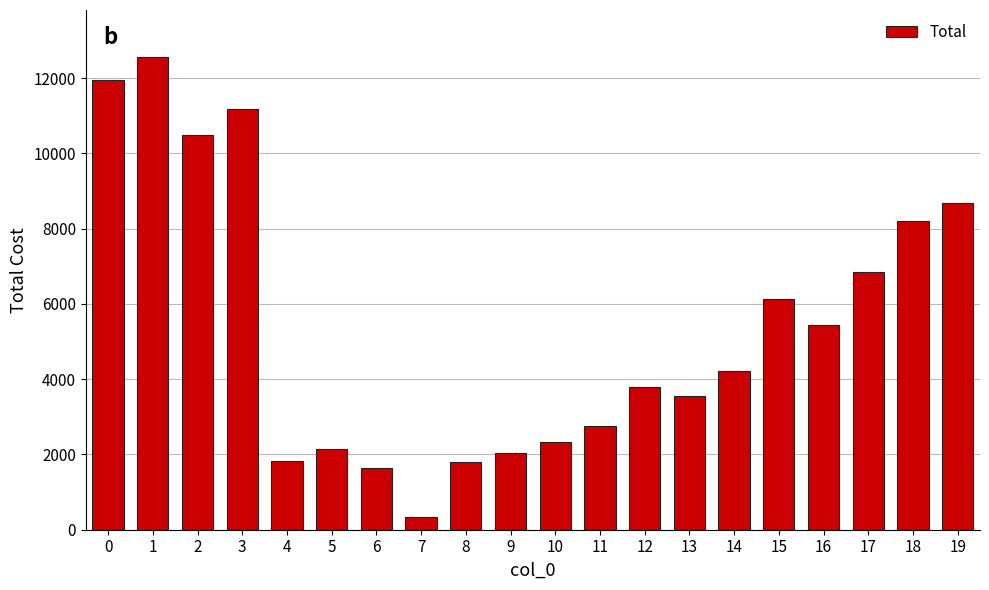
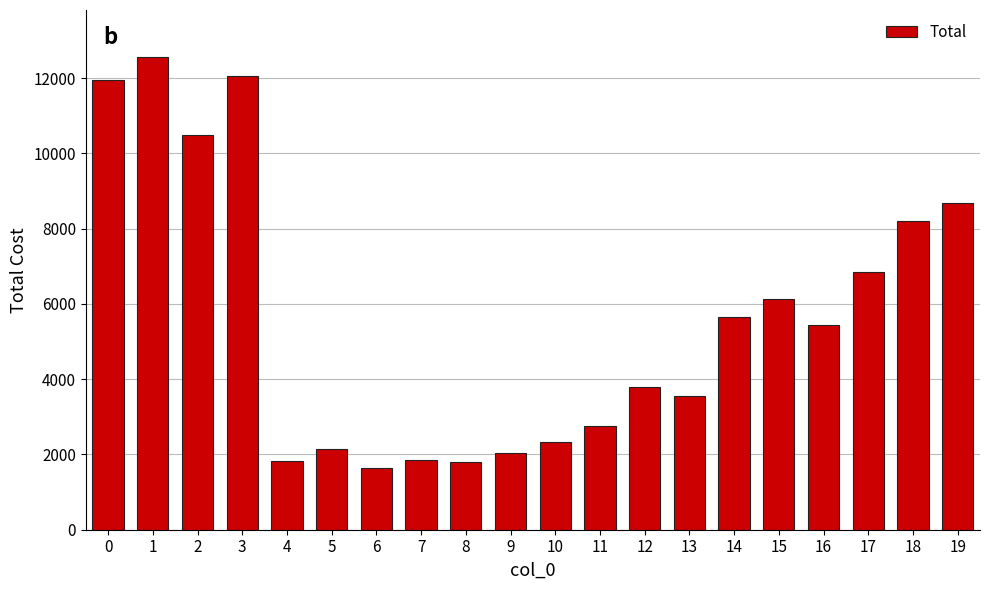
3: 11200 -> 12100
7: 400 -> 1900
14: 4200 -> 5700
